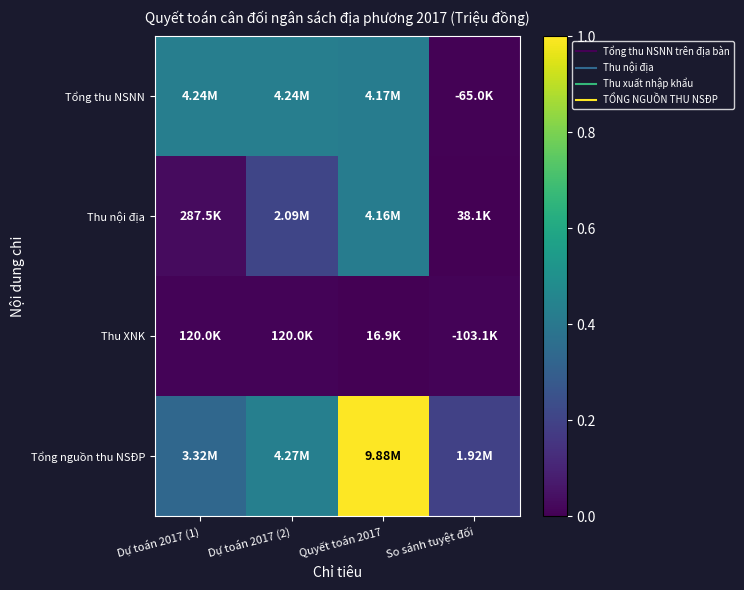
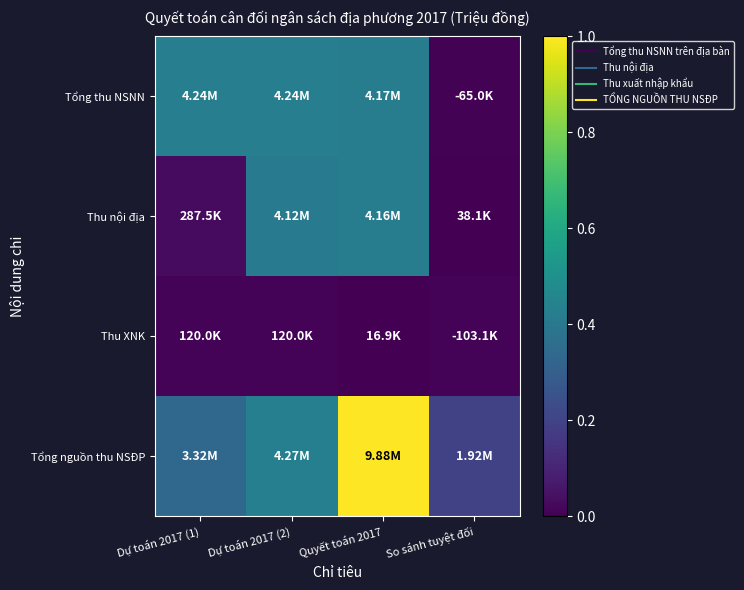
Thu nội địa, Dự toán 2017 (2): 2.09M -> 4.12M
